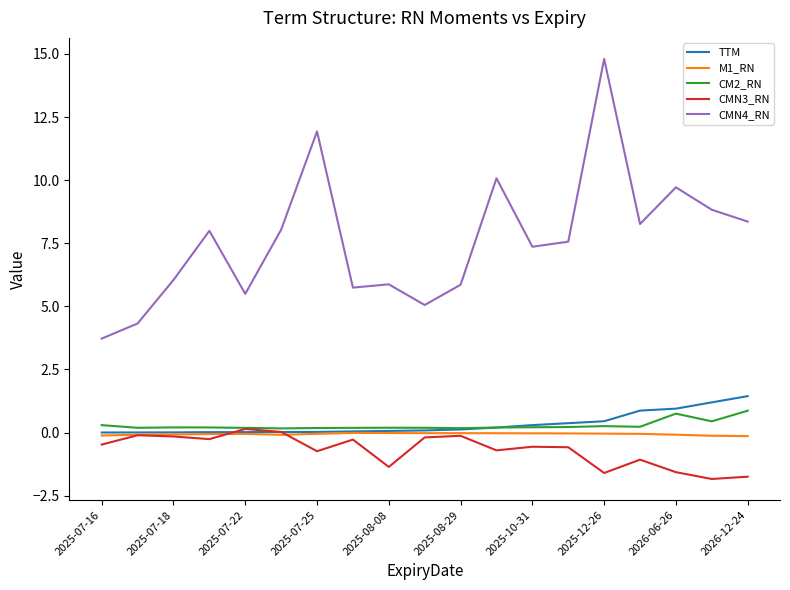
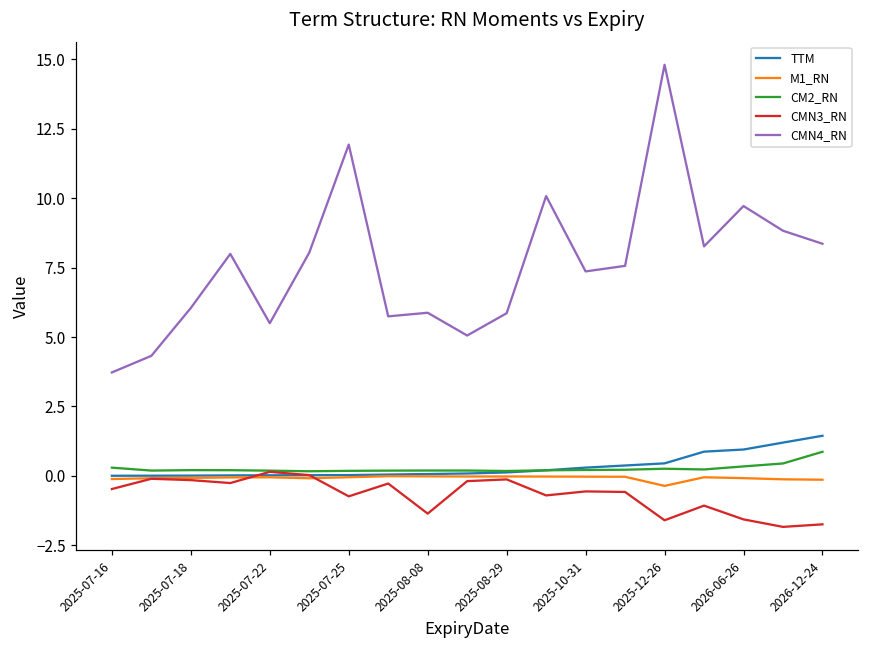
M1_RN, 2025-12-26: 0.0 -> -0.4
CM2_RN, 2026-06-26: 0.8 -> 0.3
